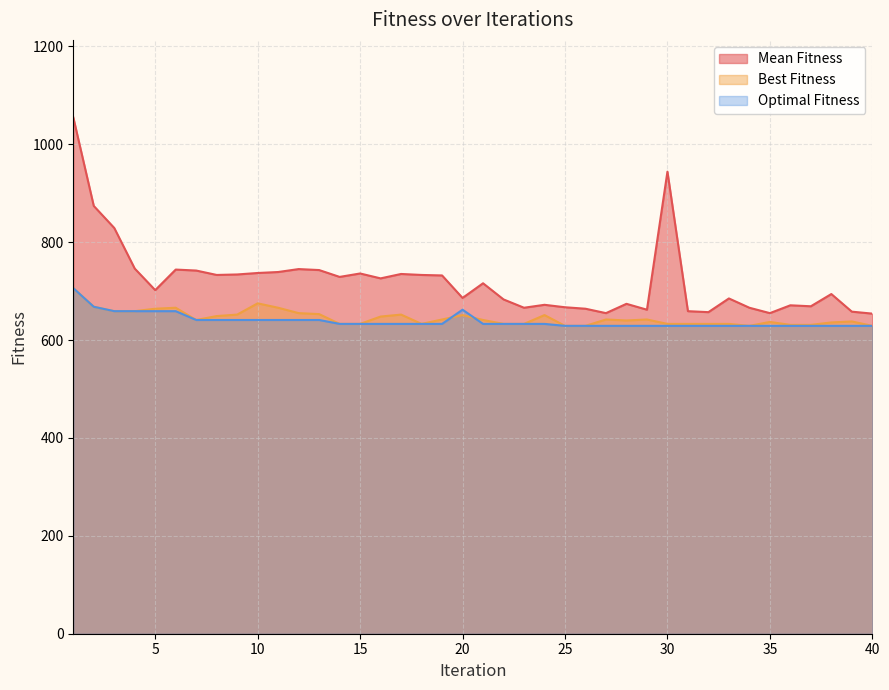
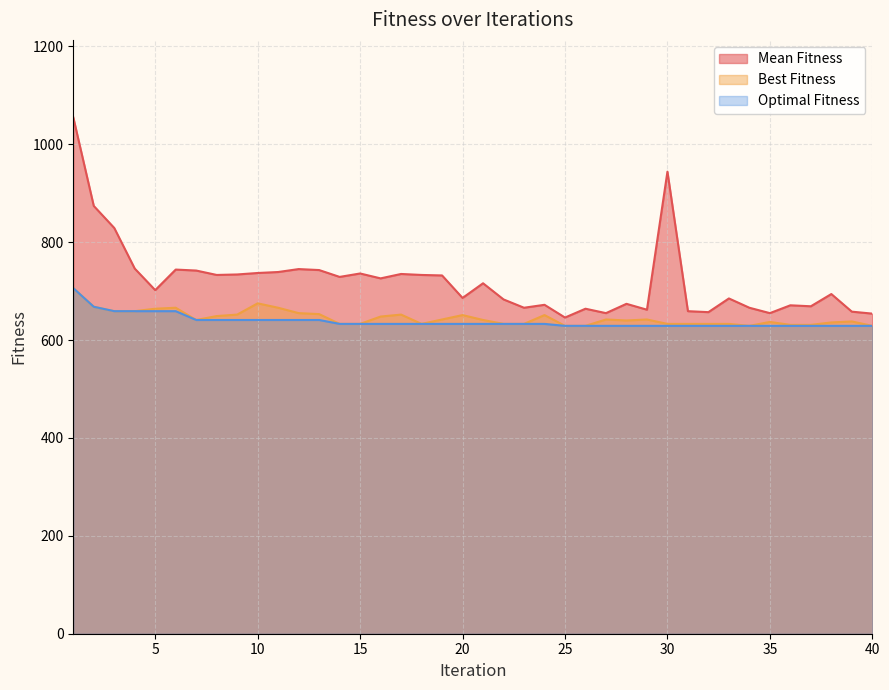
Optimal Fitness, 20: 660 -> 630
Mean Fitness, 25: 670 -> 650
